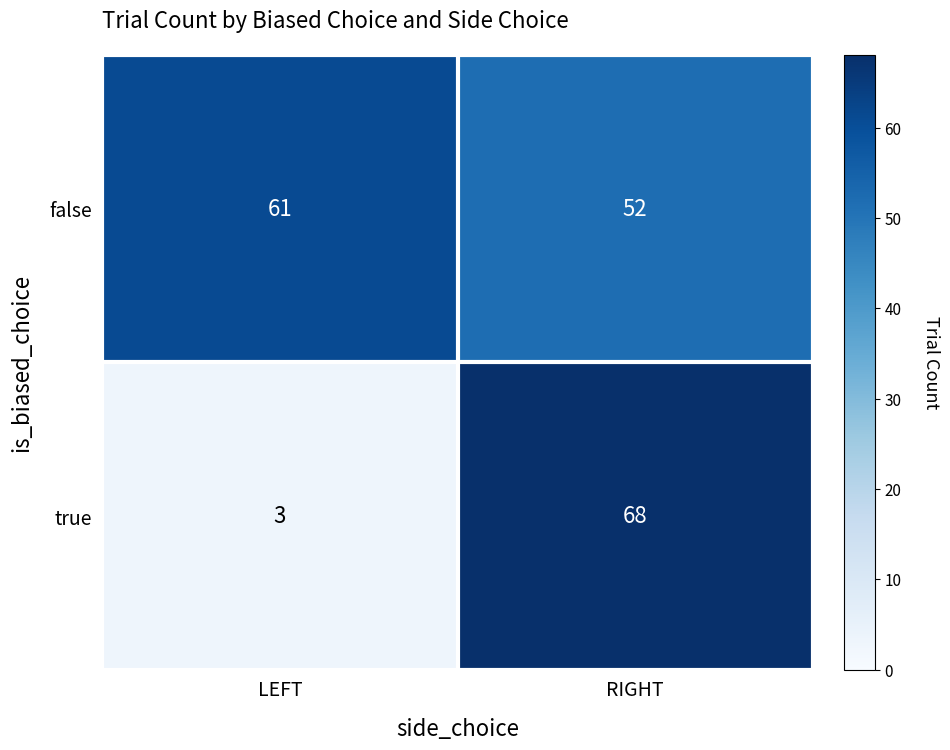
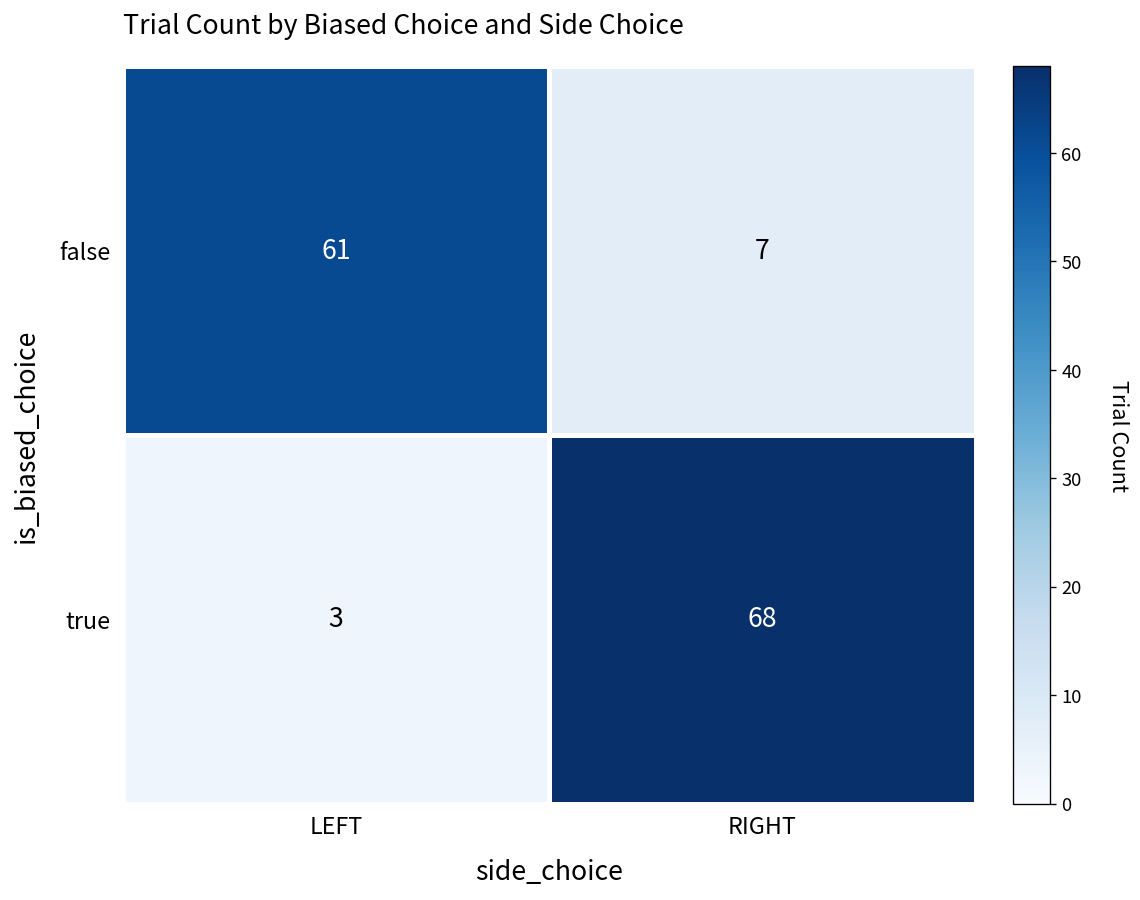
false, RIGHT: 52 -> 7
